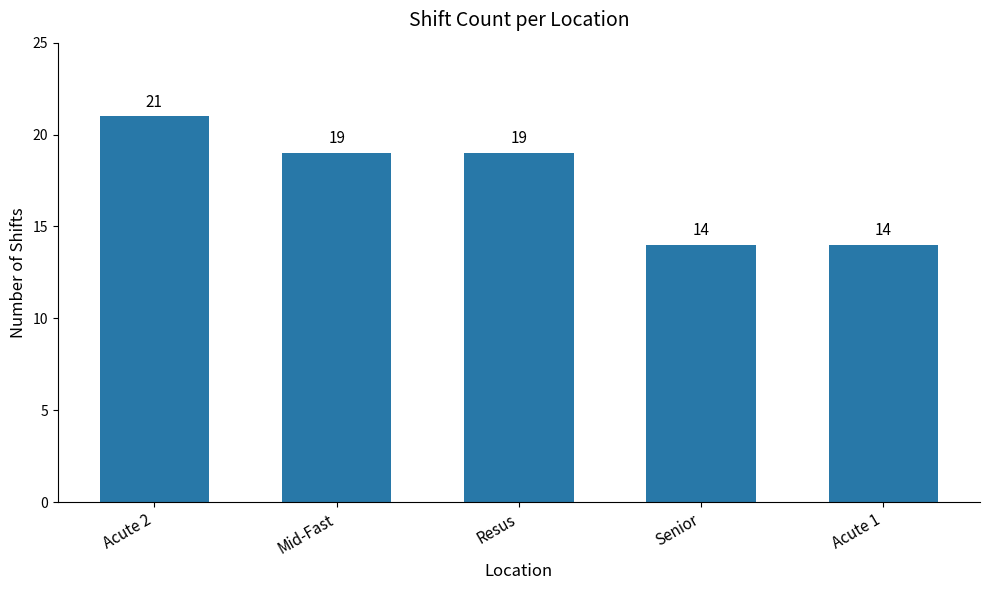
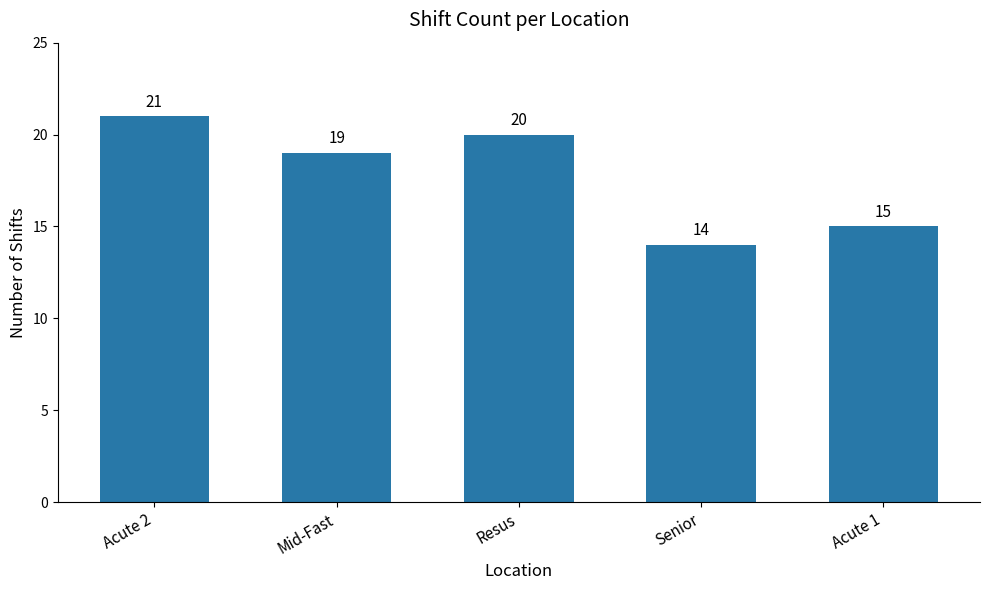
Resus: 19 -> 20
Acute 1: 14 -> 15
